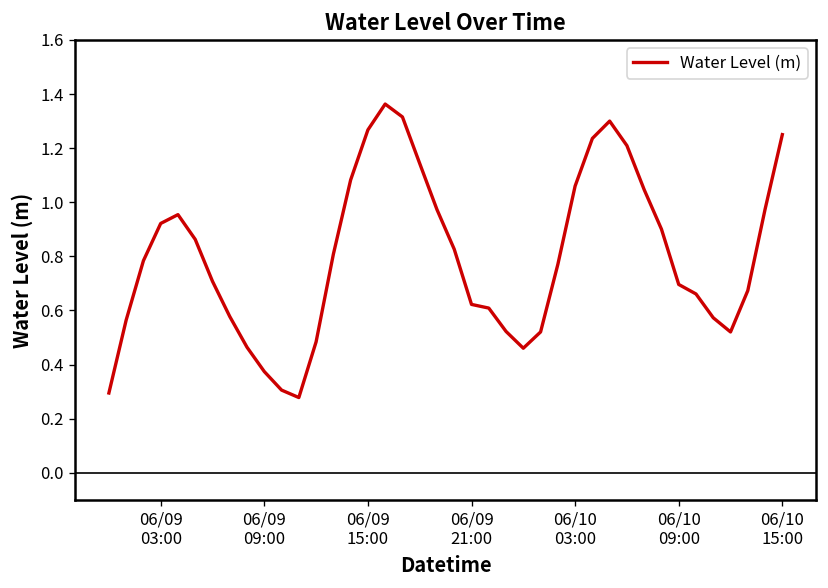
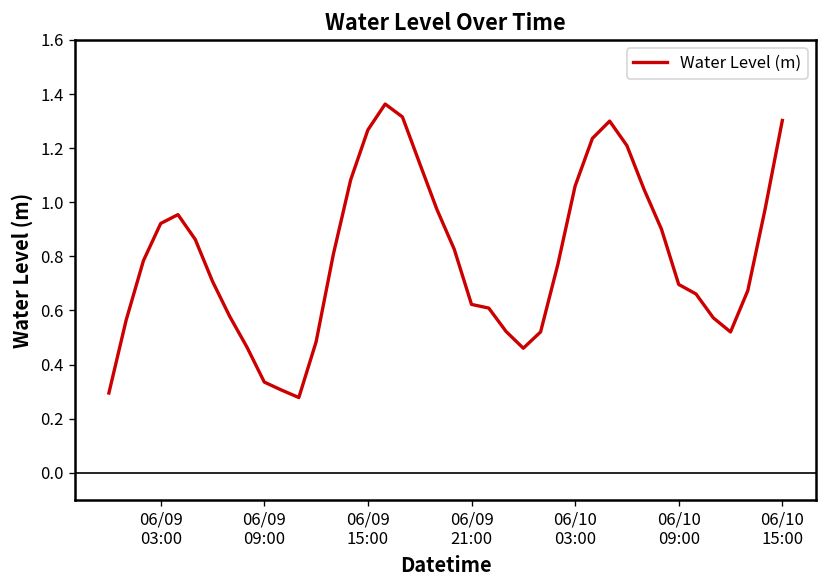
06/09 09:00: 0.37 -> 0.34
06/10 15:00: 1.25 -> 1.30
